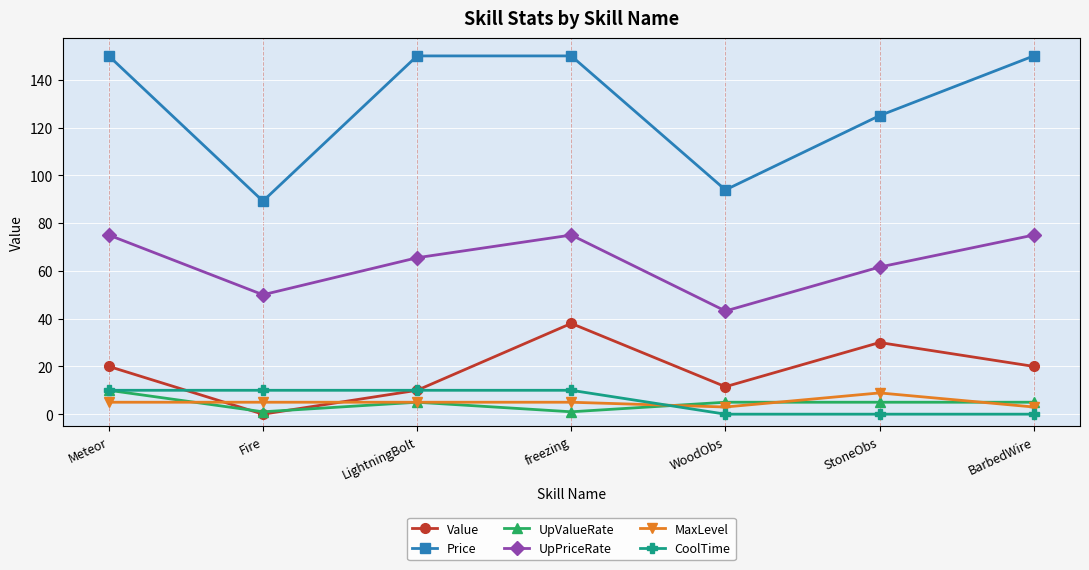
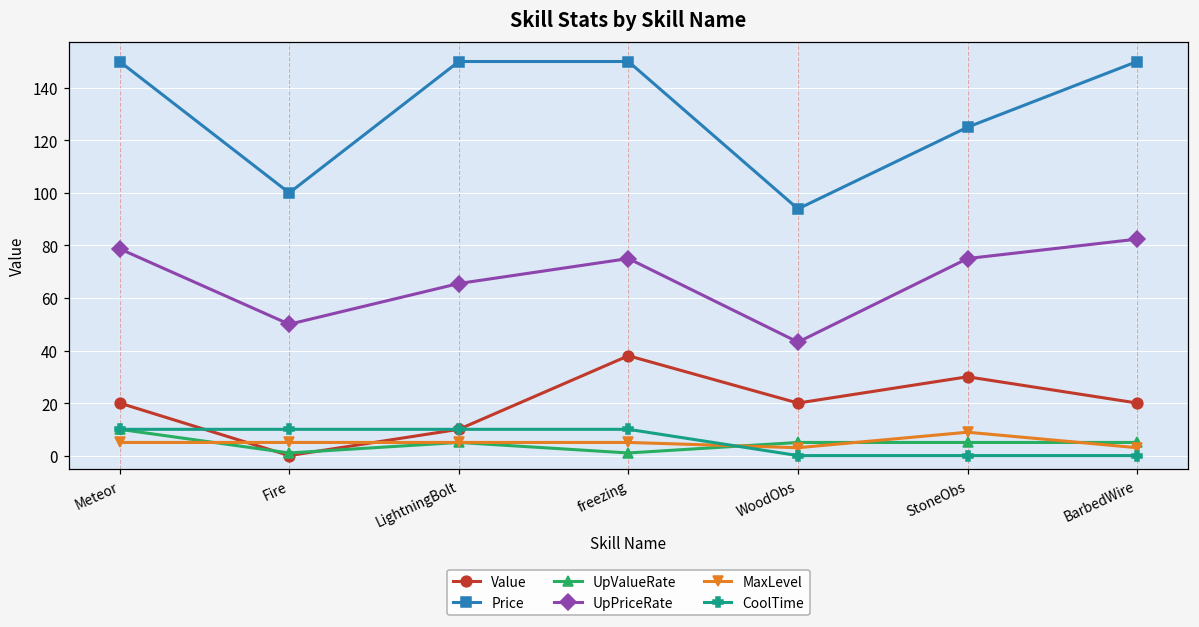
UpPriceRate, Meteor: 75 -> 79
Price, Fire: 89 -> 100
Value, WoodObs: 12 -> 20
UpPriceRate, StoneObs: 62 -> 75
UpPriceRate, BarbedWire: 75 -> 82
